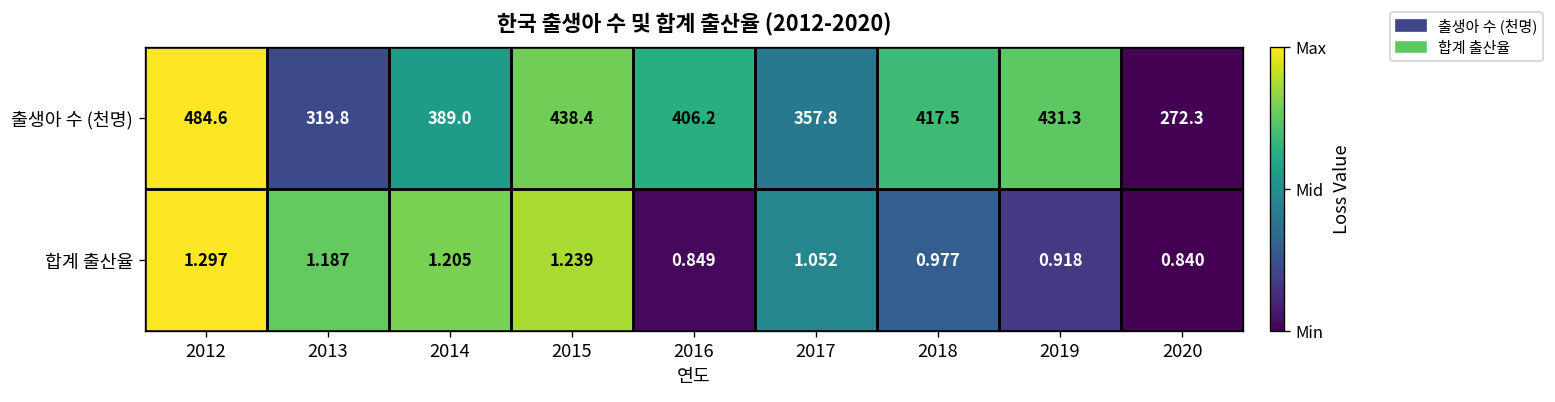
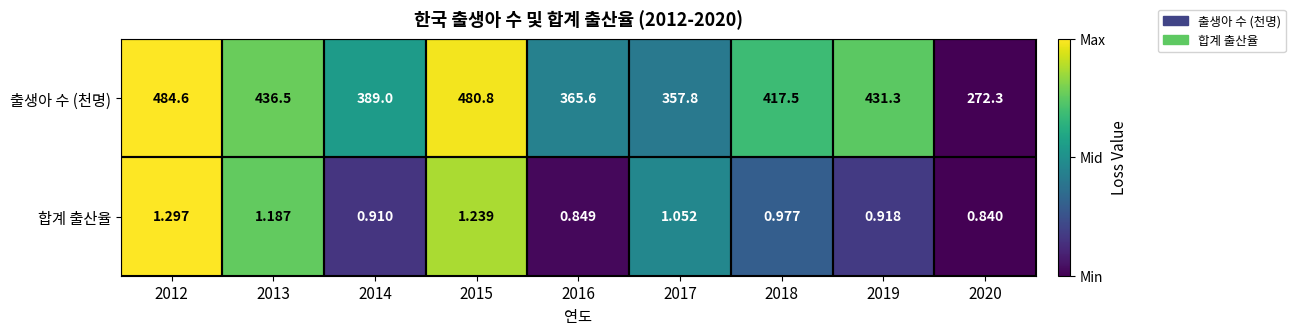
출생아 수 (천명), 2013: 319.8 -> 436.5
출생아 수 (천명), 2015: 438.4 -> 480.8
출생아 수 (천명), 2016: 406.2 -> 365.6
합계 출산율, 2014: 1.205 -> 0.910
